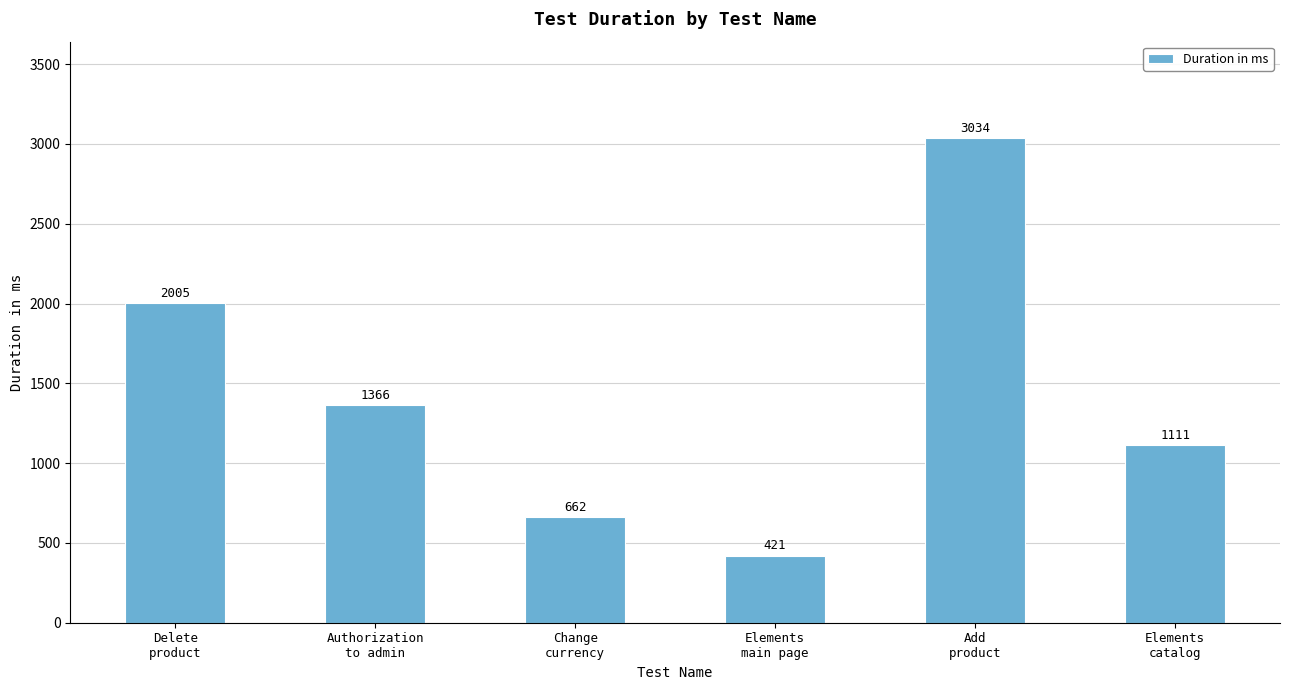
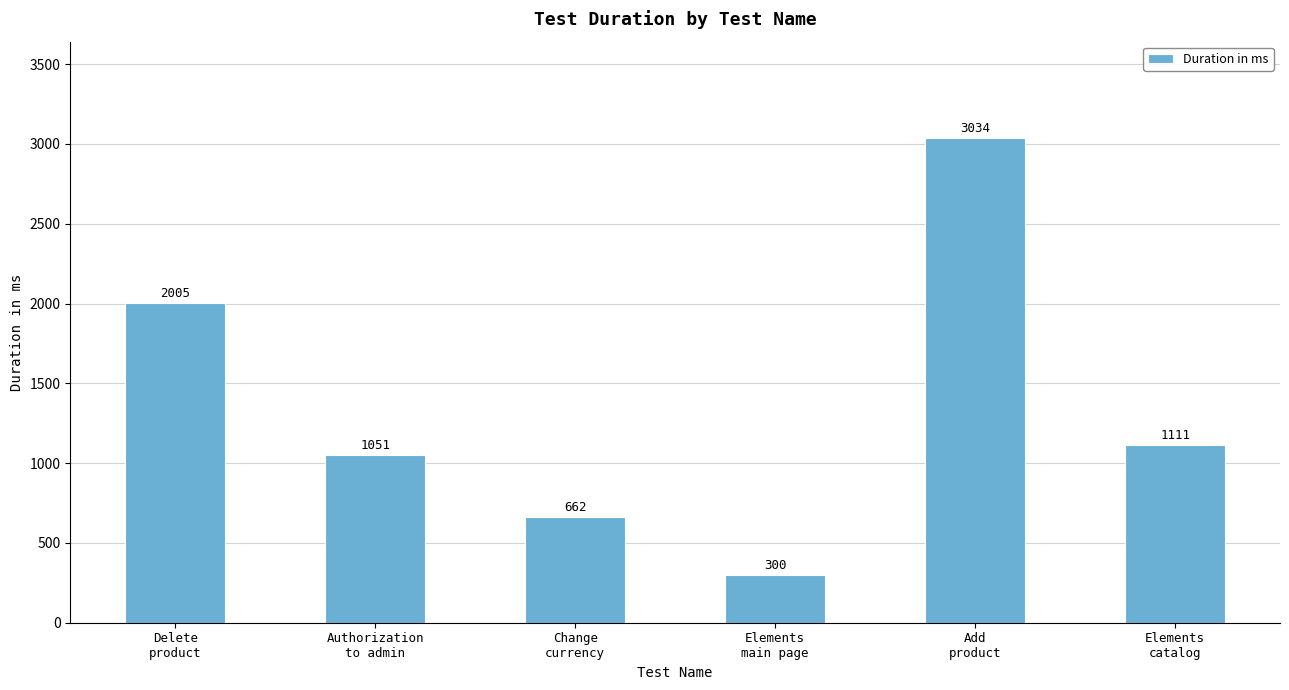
Authorization to admin: 1366 -> 1051
Elements main page: 421 -> 300
